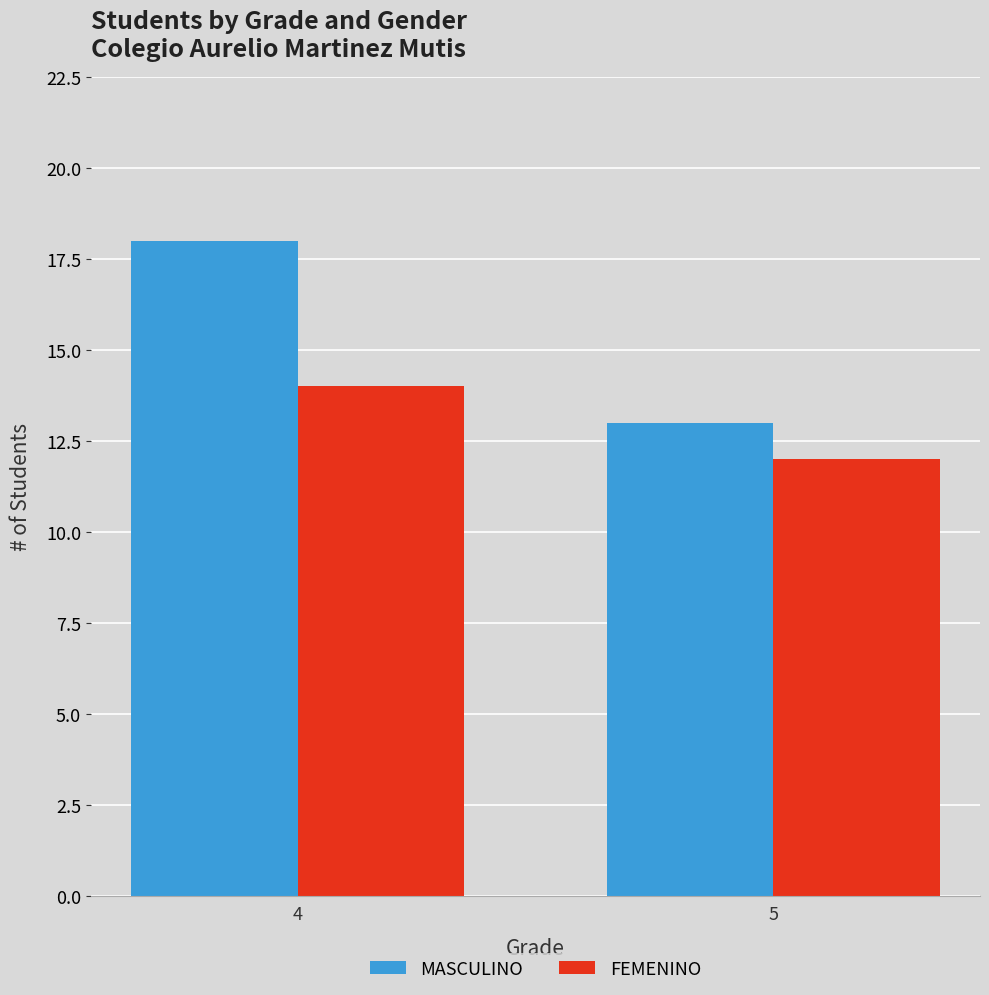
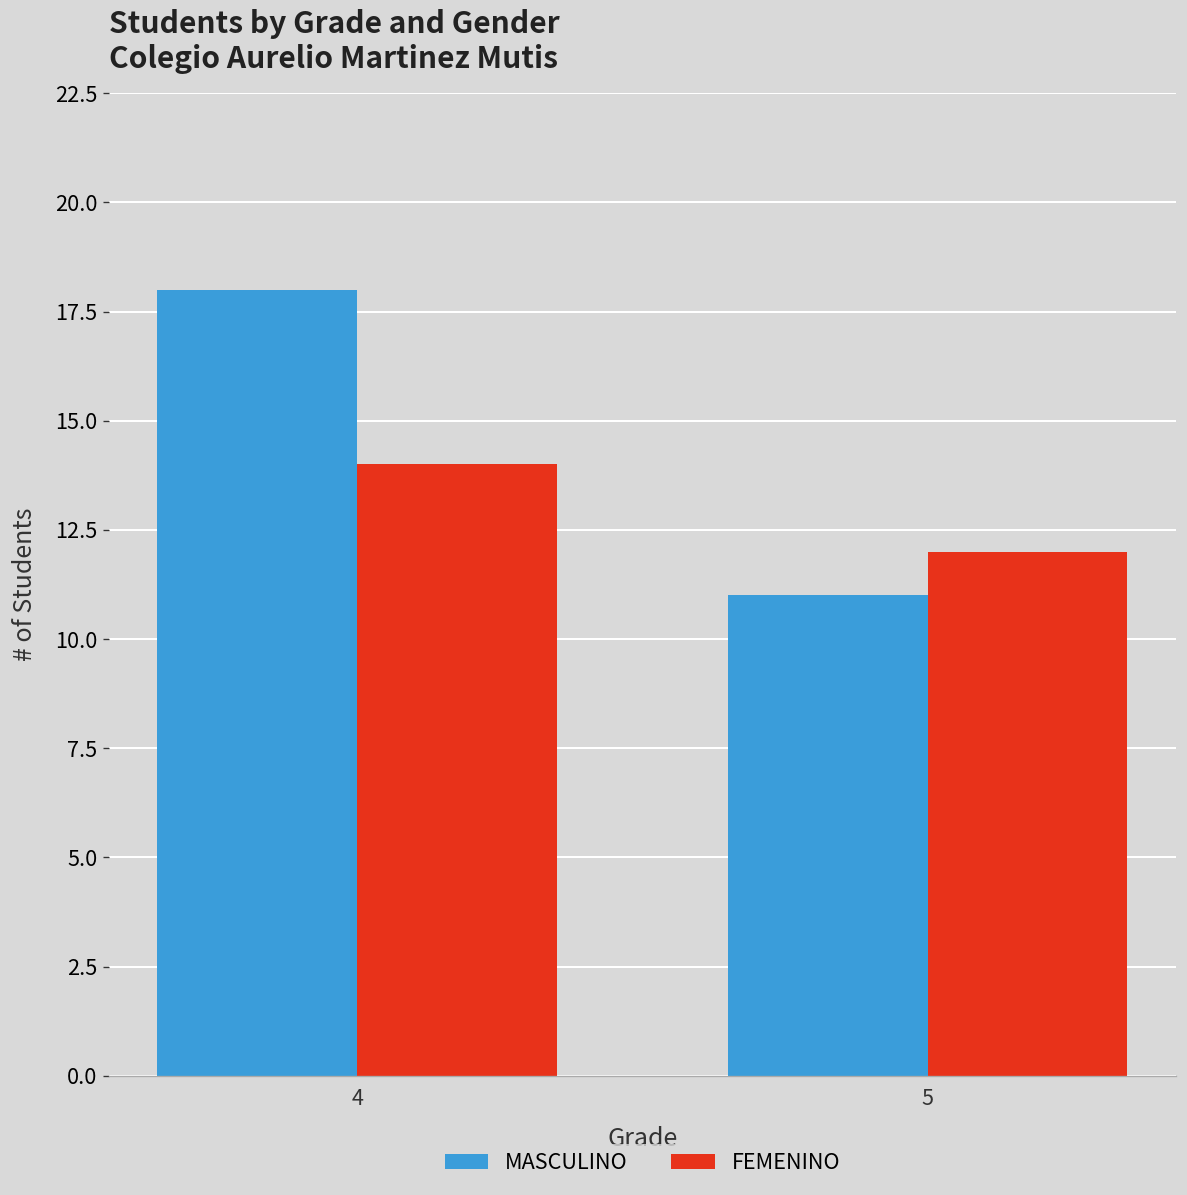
MASCULINO, 5: 13 -> 11
